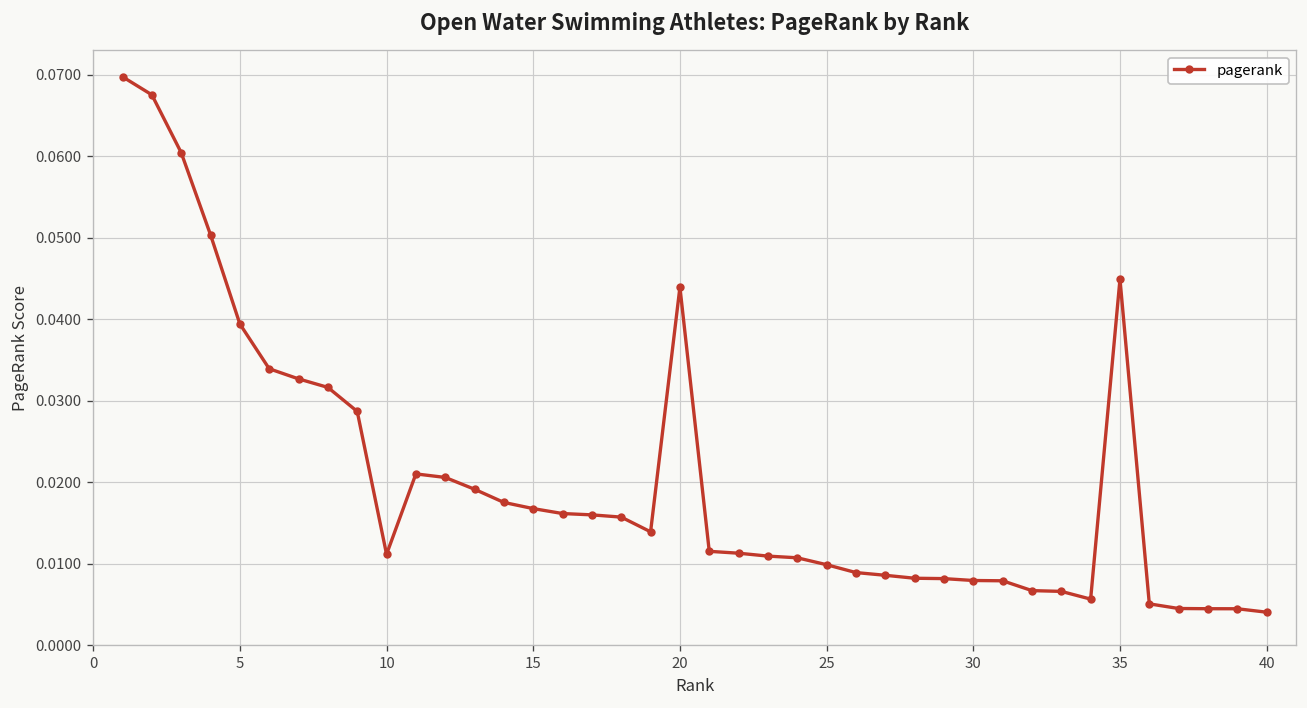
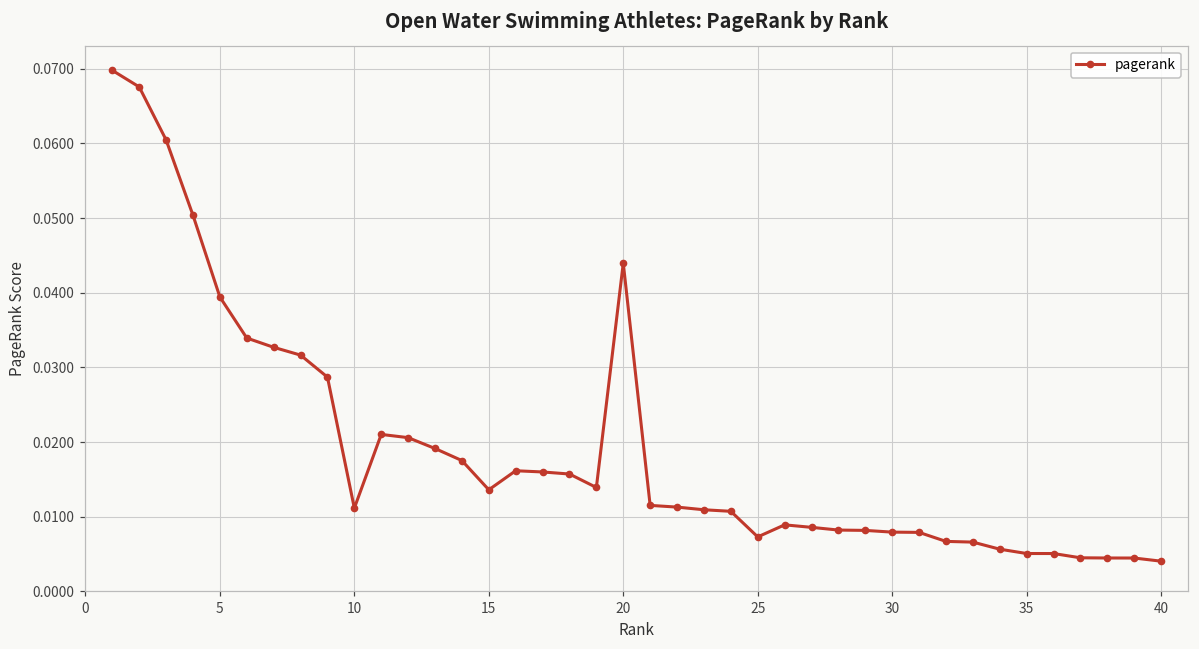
15: 0.017 -> 0.014
25: 0.010 -> 0.007
35: 0.045 -> 0.005
